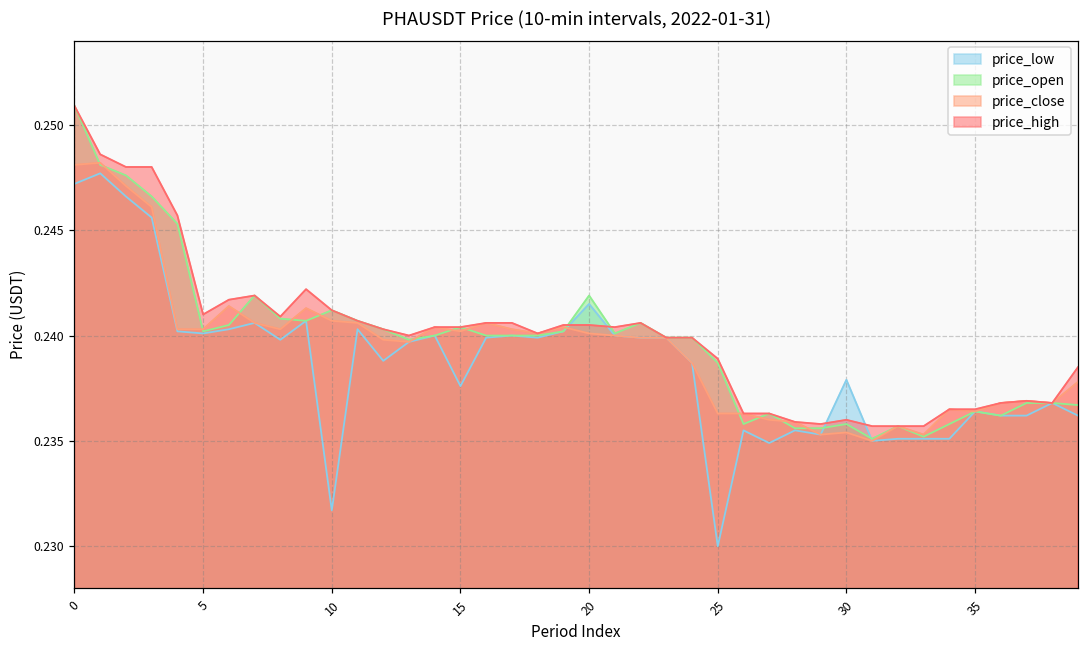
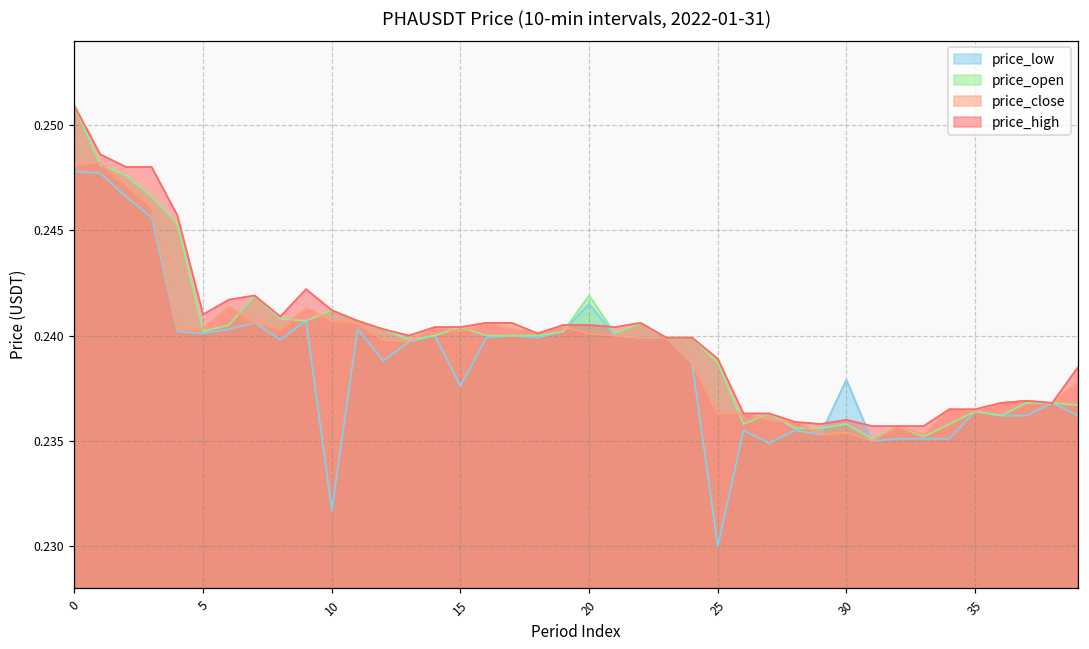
price_low, 0: 0.2472 -> 0.2478
